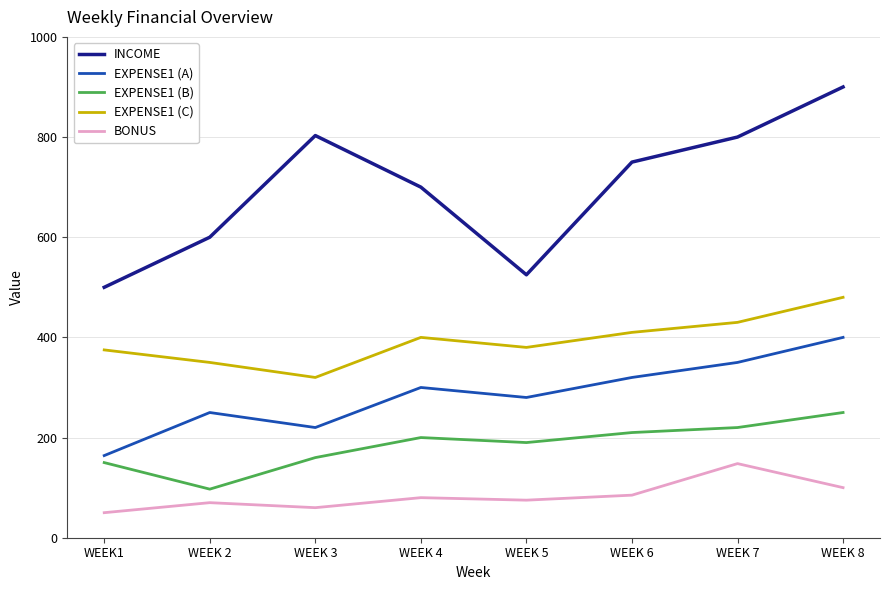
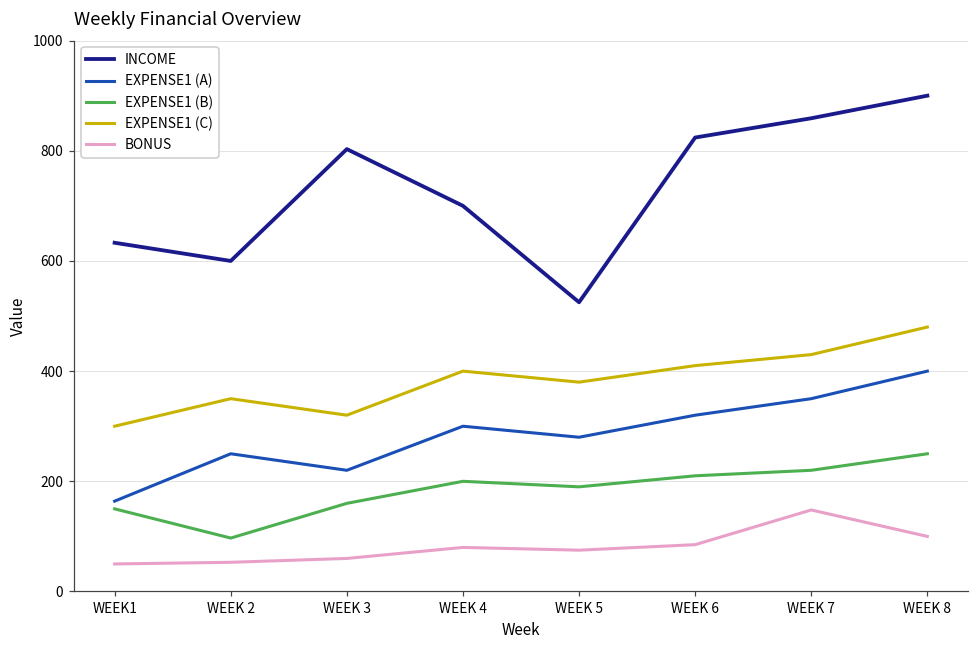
INCOME, WEEK1: 500 -> 630
EXPENSE1 (C), WEEK1: 380 -> 300
BONUS, WEEK 2: 70 -> 50
INCOME, WEEK 6: 750 -> 820
INCOME, WEEK 7: 800 -> 860
